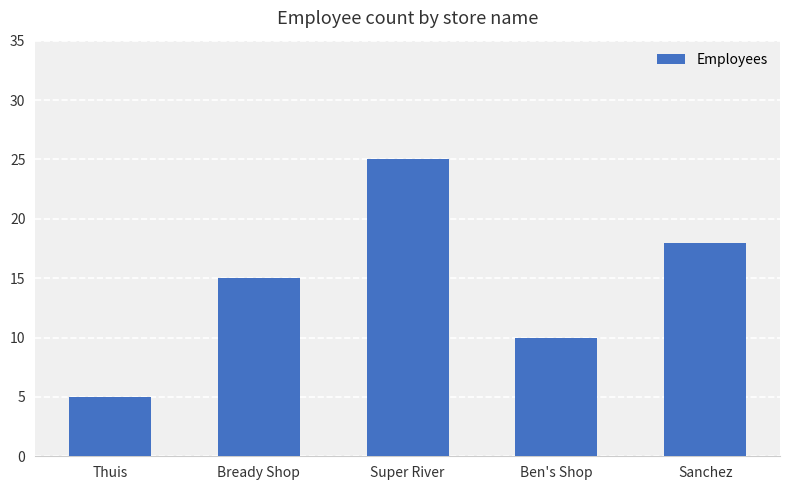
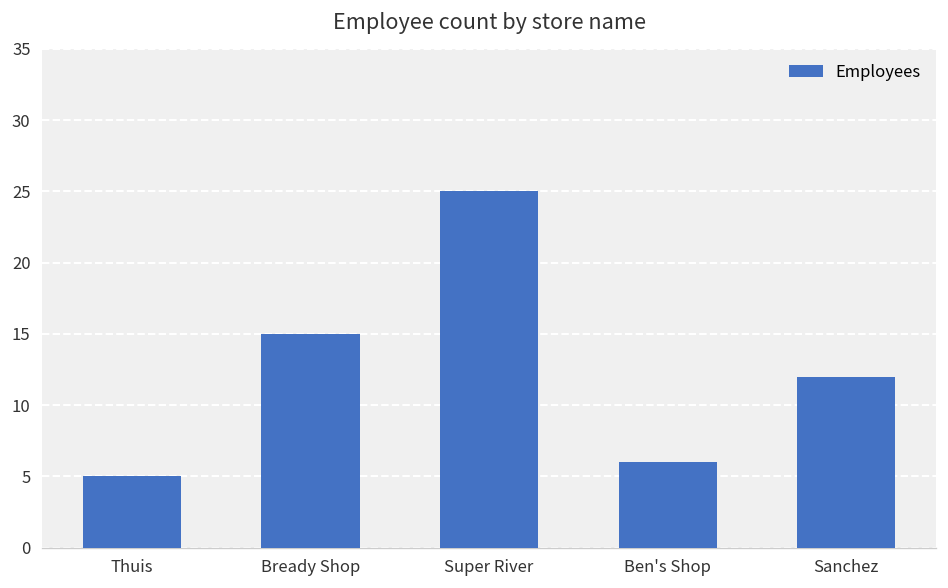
Ben's Shop: 10 -> 6
Sanchez: 18 -> 12
